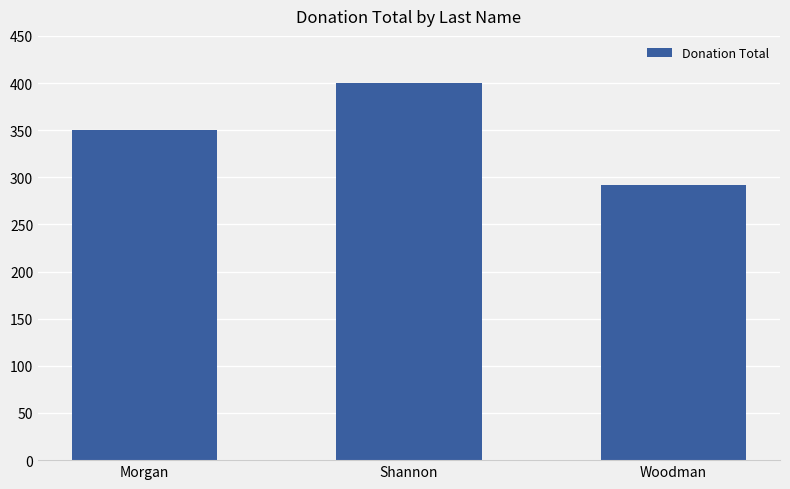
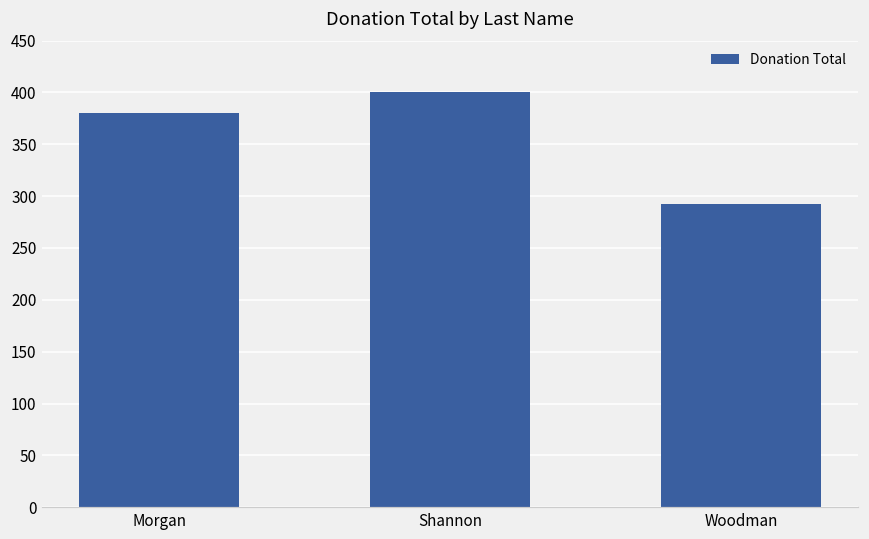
Morgan: 350 -> 380
